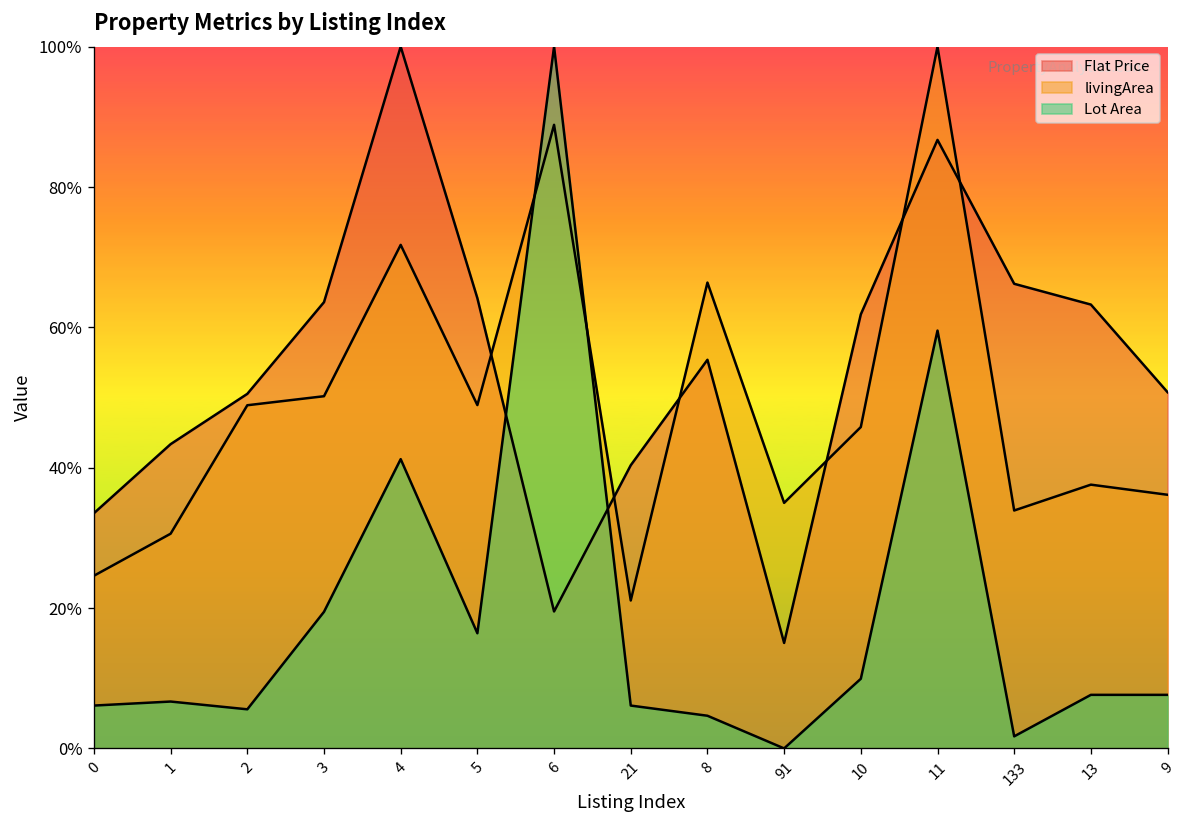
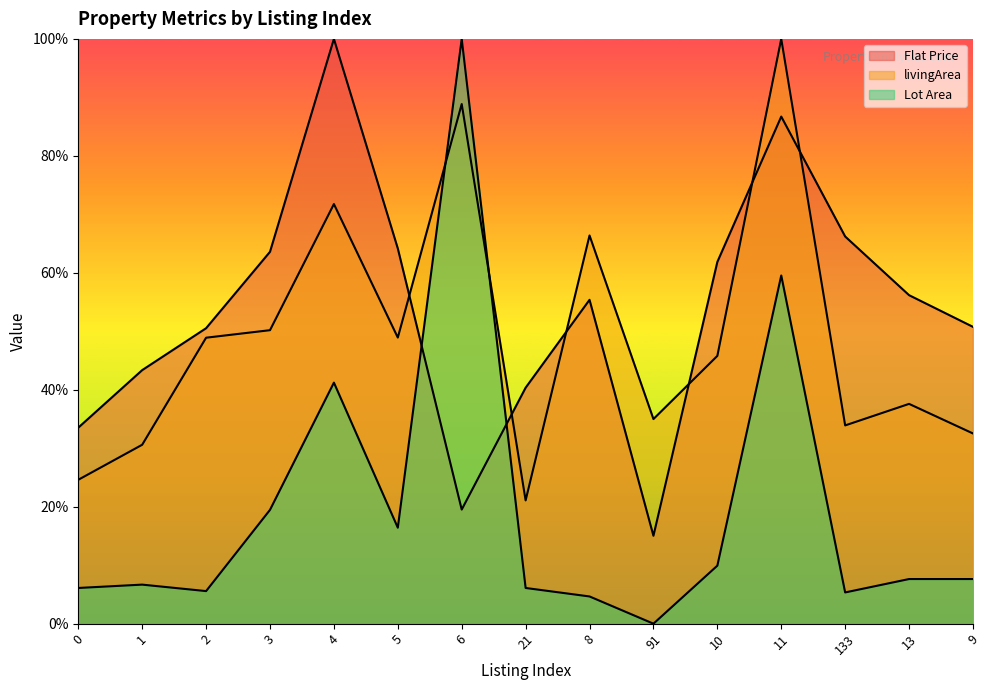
Lot Area, 133: 2% -> 5%
Flat Price, 13: 63% -> 56%
livingArea, 9: 36% -> 33%
